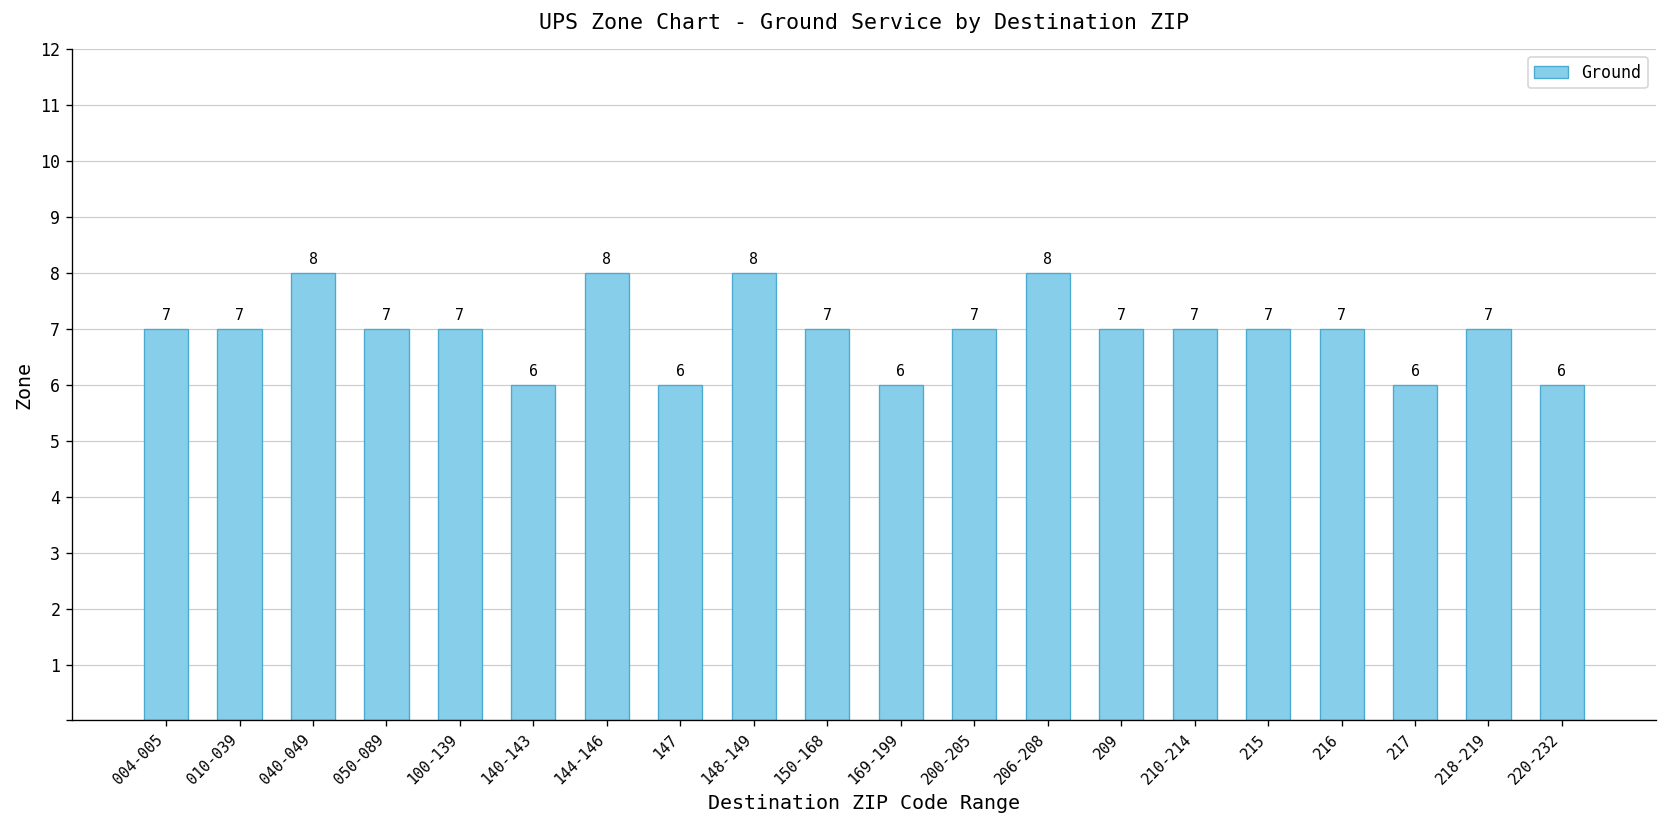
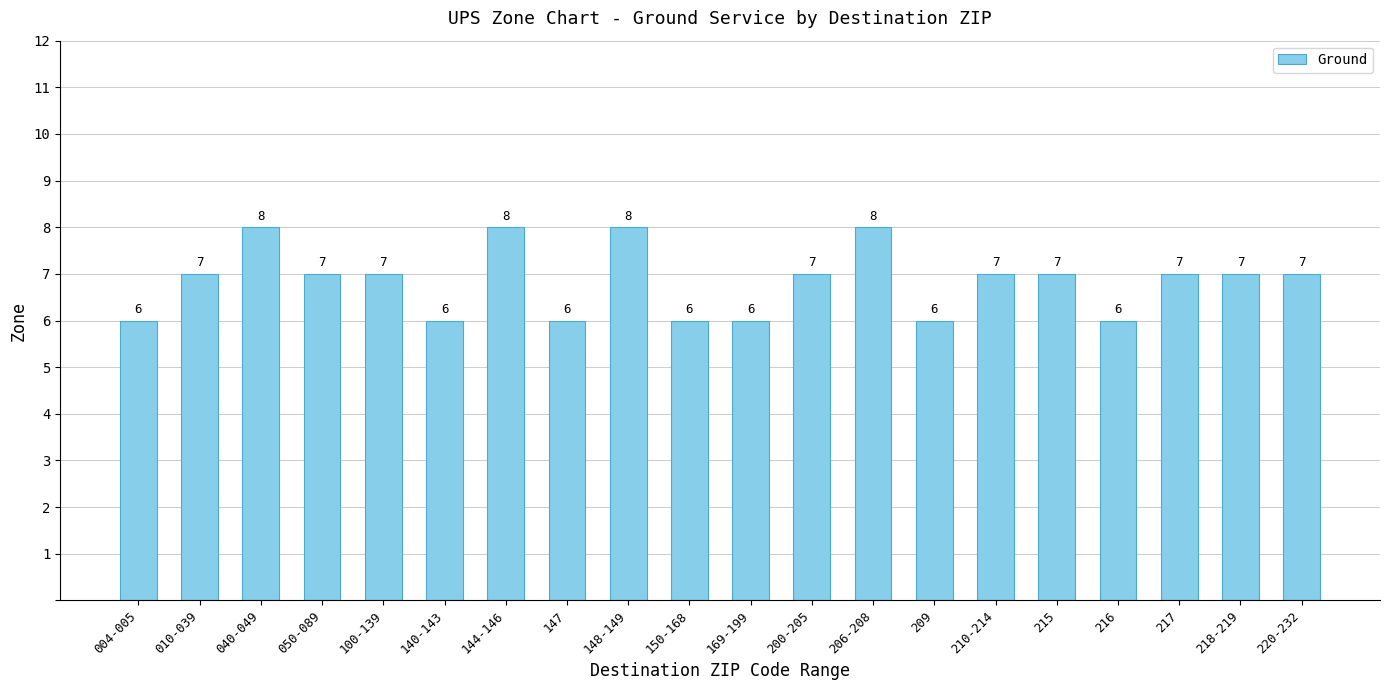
004-005: 7 -> 6
150-168: 7 -> 6
209: 7 -> 6
216: 7 -> 6
217: 6 -> 7
220-232: 6 -> 7
